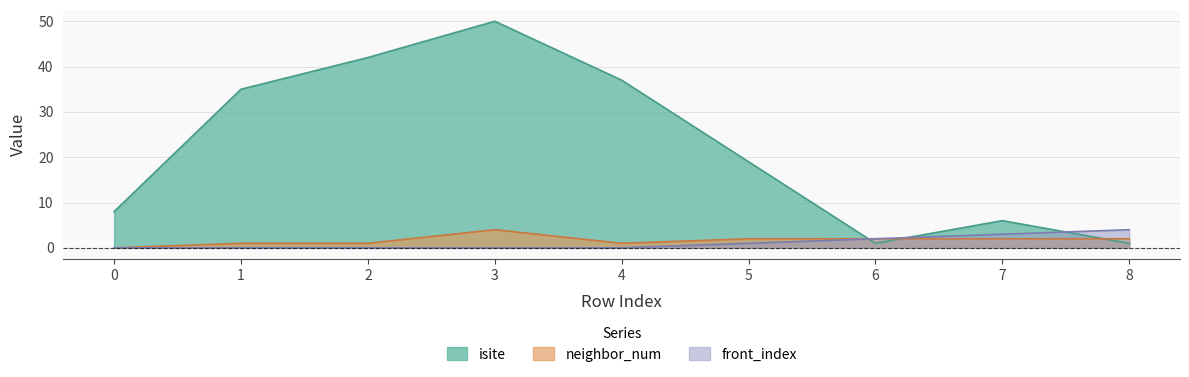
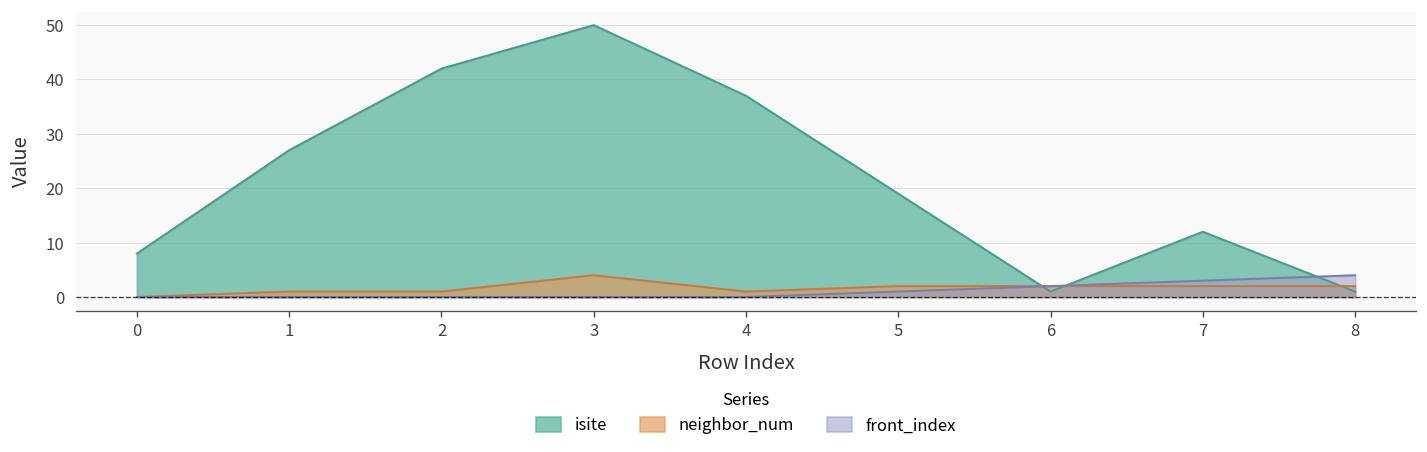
isite, 1: 35 -> 27
isite, 7: 6 -> 12
